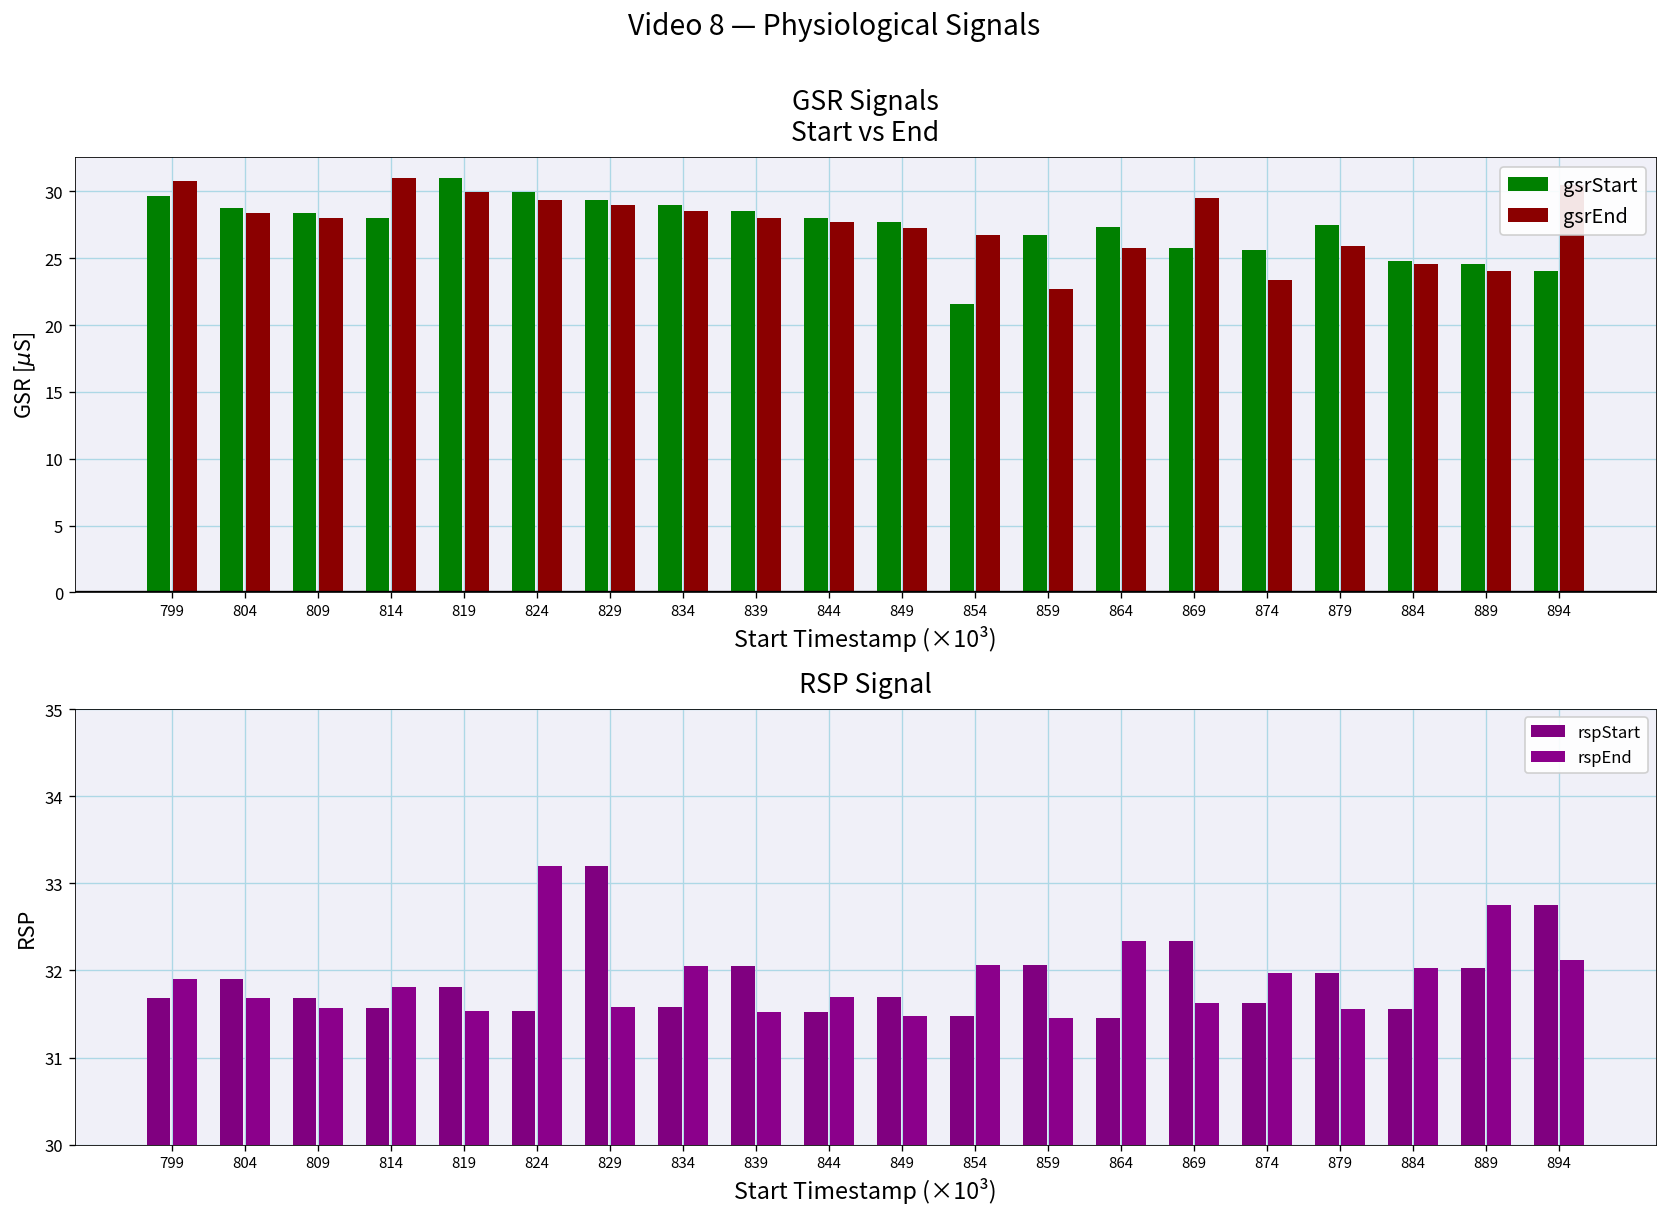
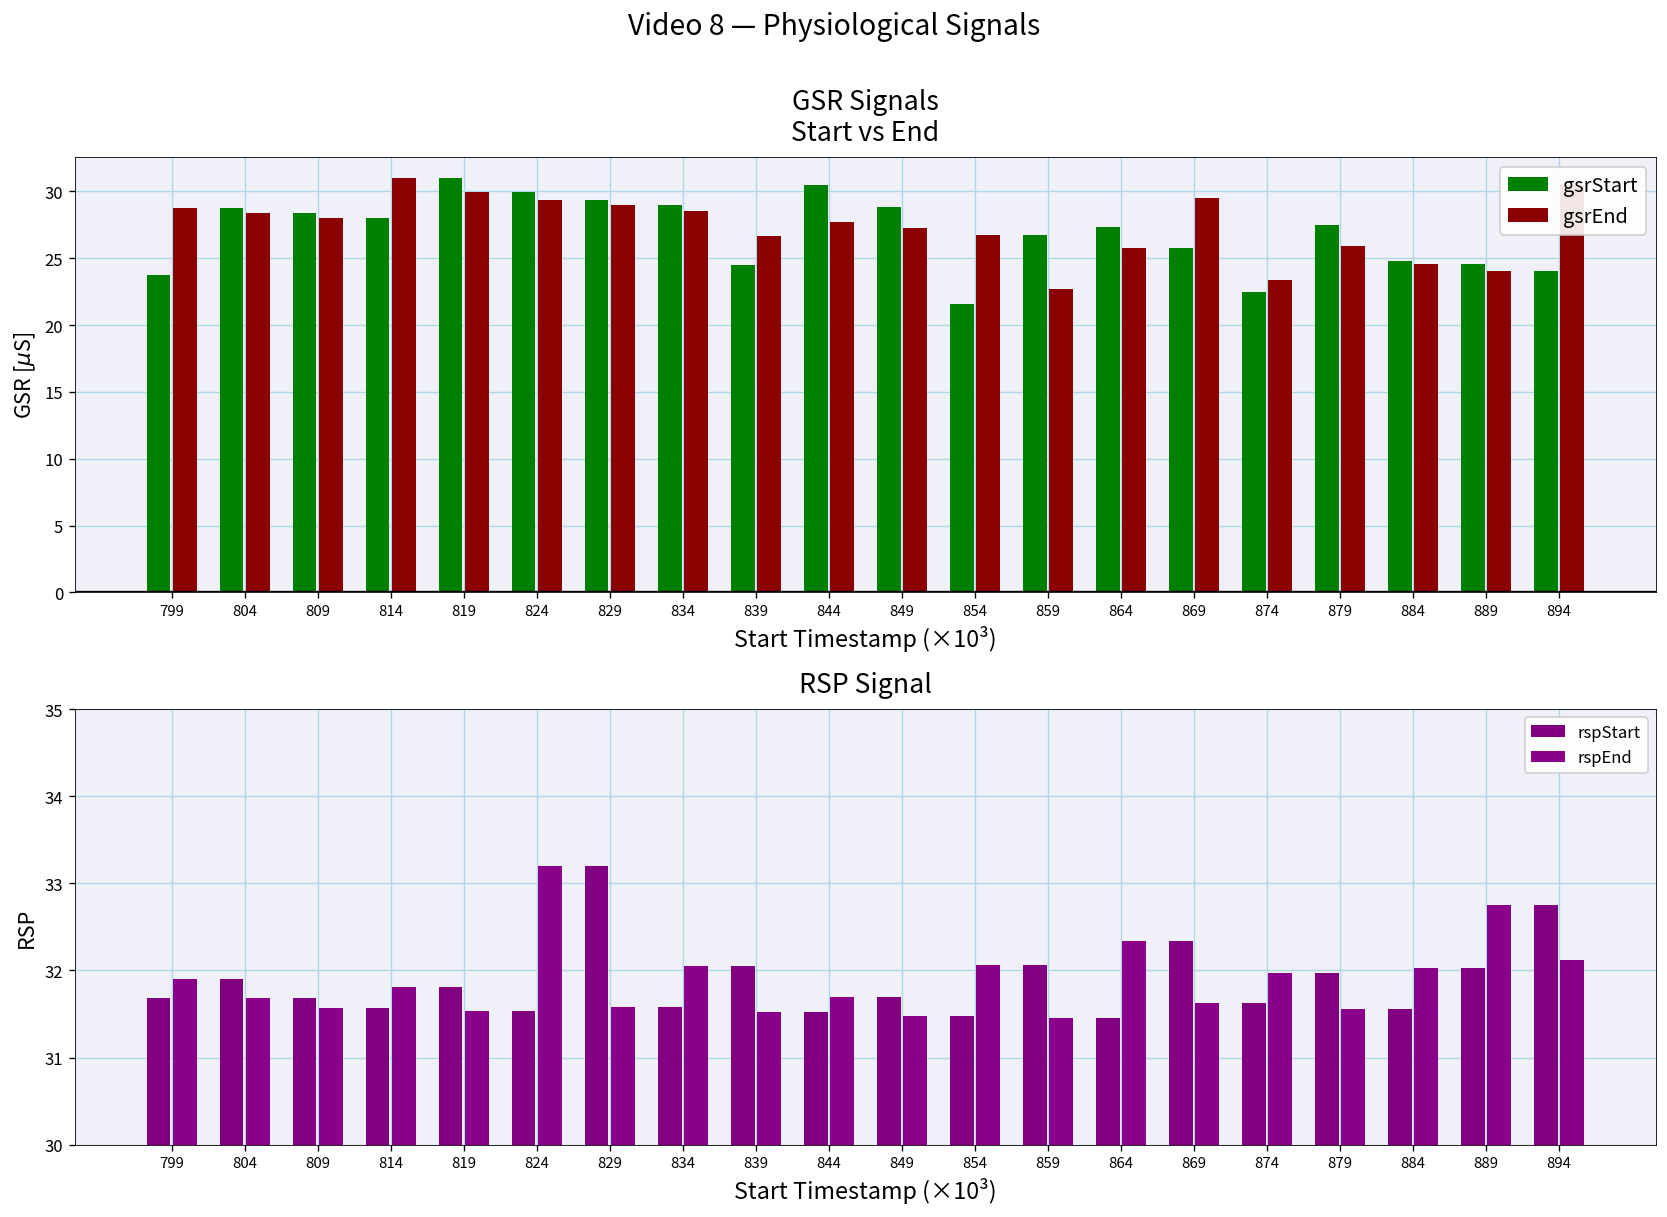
GSR Signals Start vs End, gsrStart, 799: 29.7 -> 23.8
GSR Signals Start vs End, gsrEnd, 799: 30.8 -> 28.8
GSR Signals Start vs End, gsrStart, 839: 28.6 -> 24.5
GSR Signals Start vs End, gsrEnd, 839: 28.0 -> 26.7
GSR Signals Start vs End, gsrStart, 844: 28.0 -> 30.5
GSR Signals Start vs End, gsrStart, 849: 27.7 -> 28.9
GSR Signals Start vs End, gsrStart, 874: 25.6 -> 22.5
